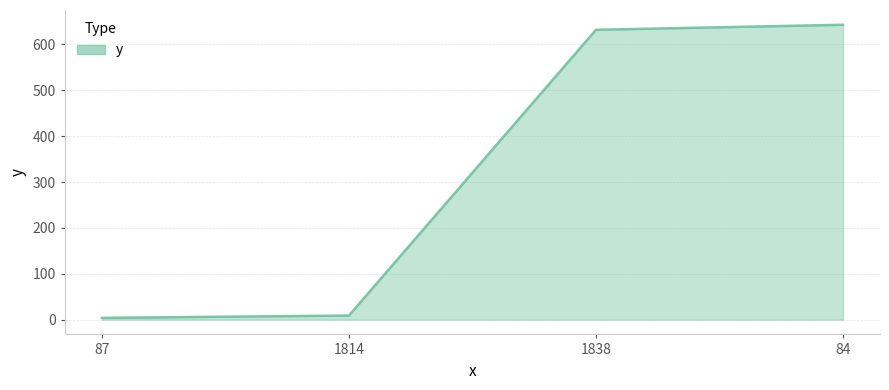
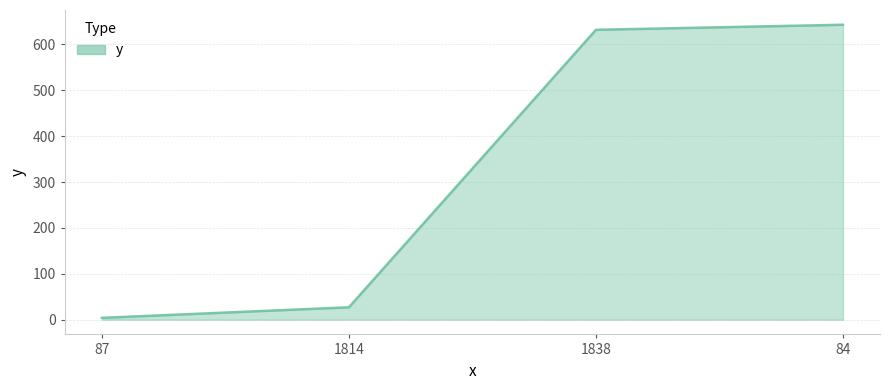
1814: 10 -> 30
